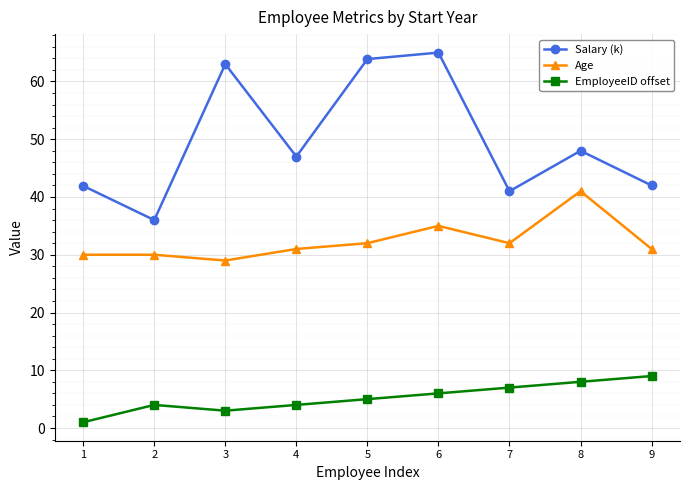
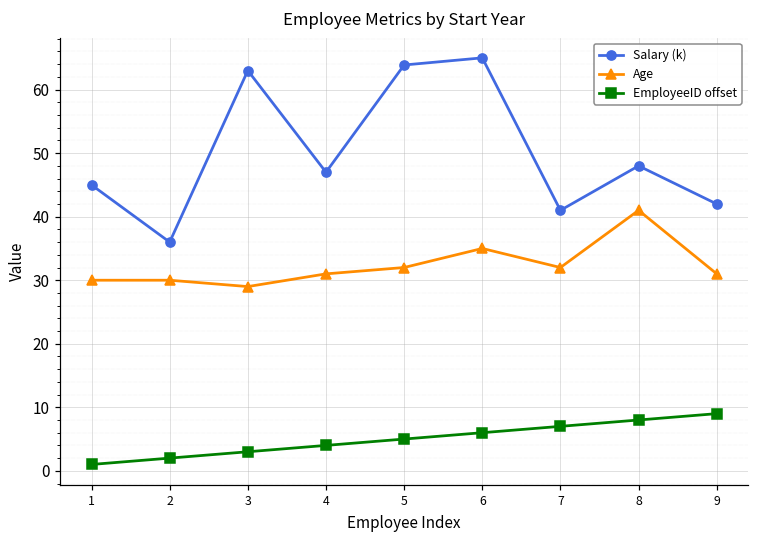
Salary (k), 1: 42 -> 45
EmployeeID offset, 2: 4 -> 2
